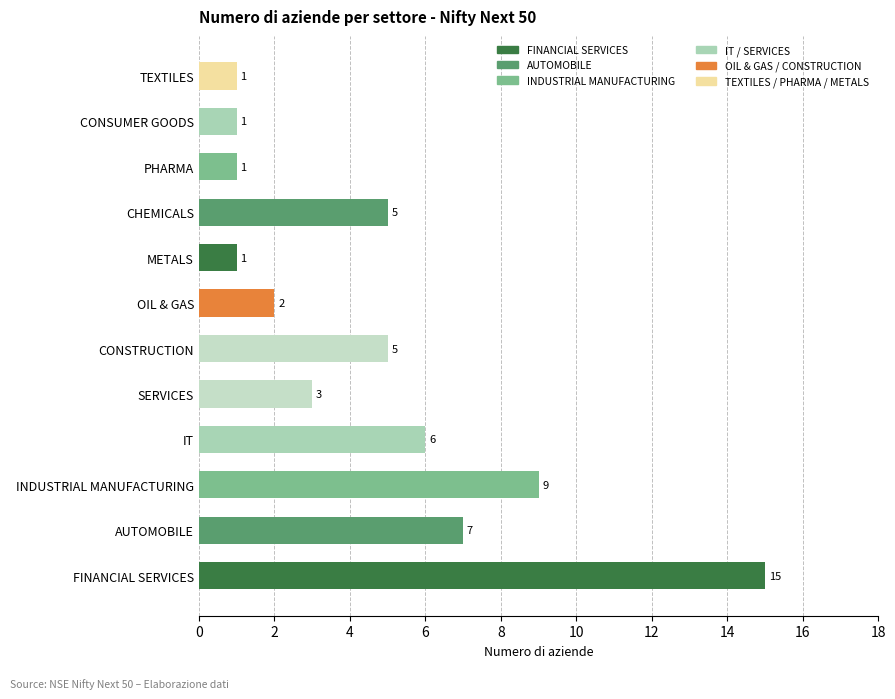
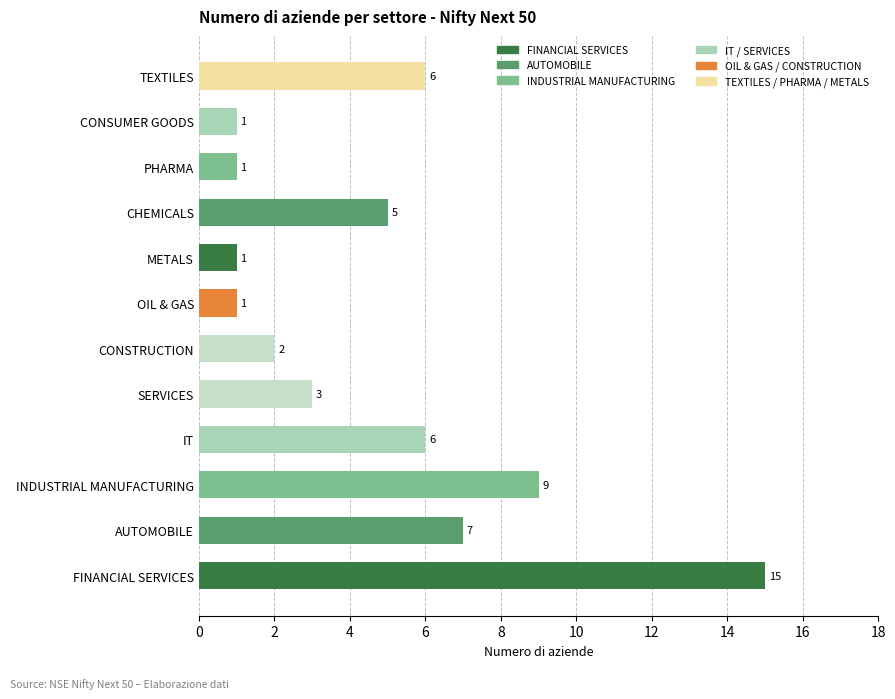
TEXTILES: 1 -> 6
OIL & GAS: 2 -> 1
CONSTRUCTION: 5 -> 2
